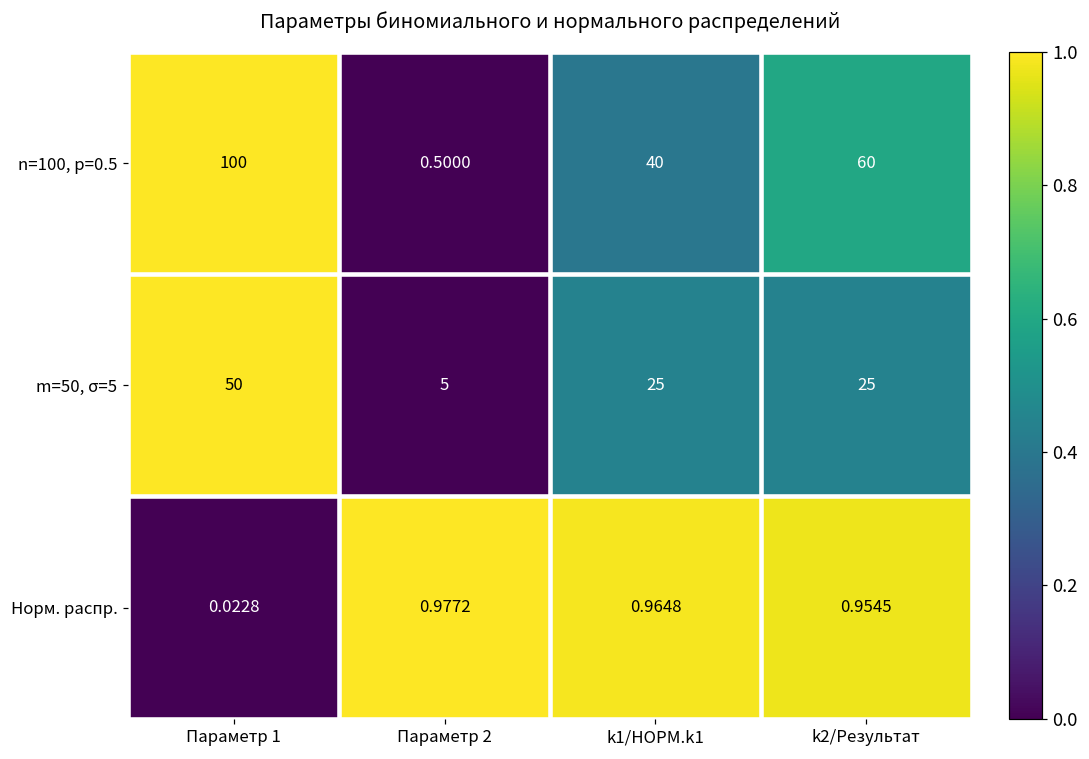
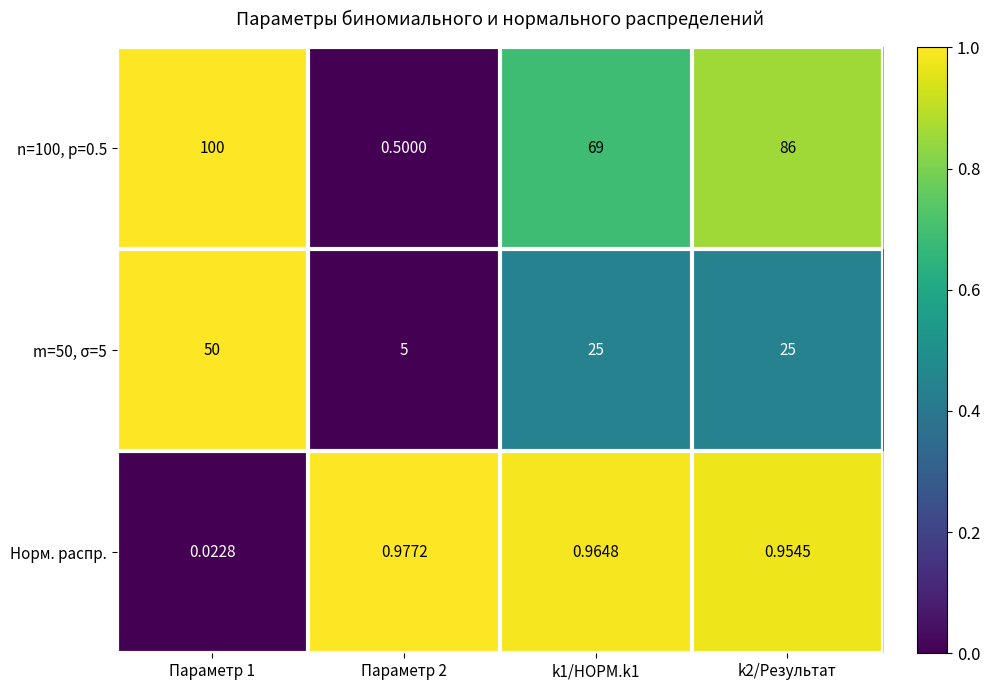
n=100, p=0.5, k1/НОРМ.k1: 40 -> 69
n=100, p=0.5, k2/Результат: 60 -> 86
